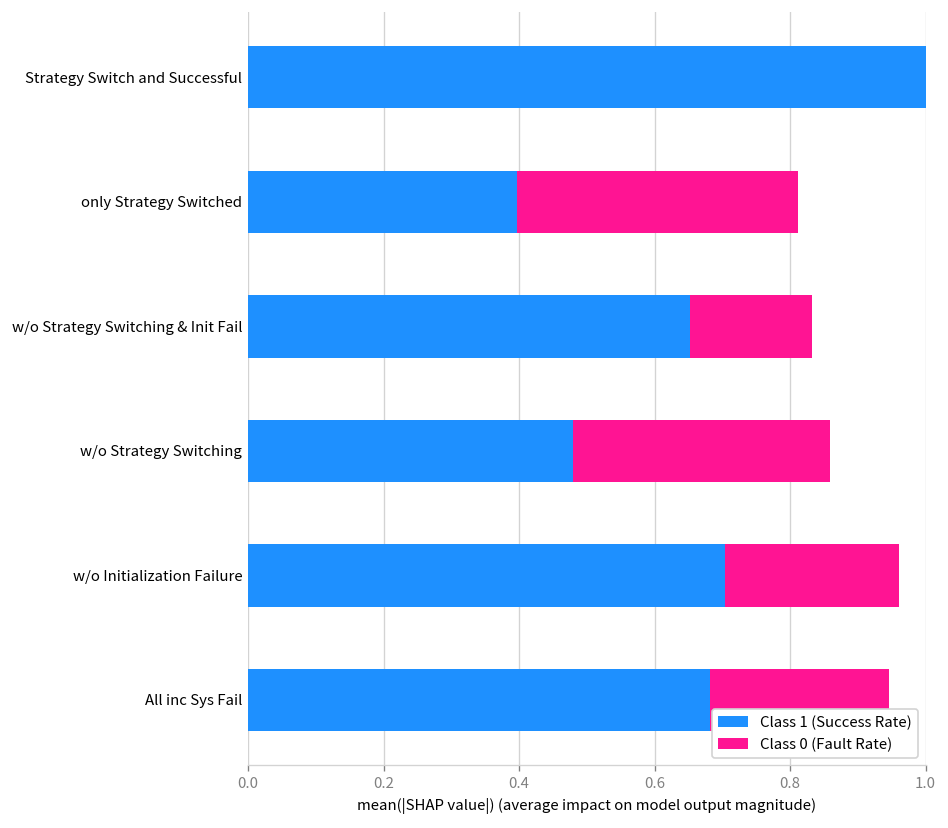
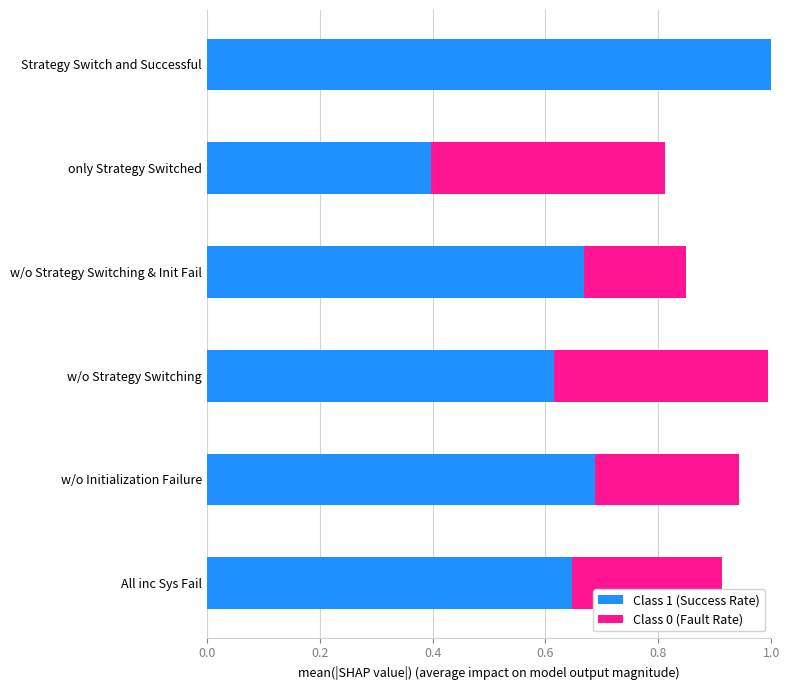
Class 1 (Success Rate), w/o Strategy Switching & Init Fail: 0.65 -> 0.67
Class 1 (Success Rate), w/o Strategy Switching: 0.48 -> 0.61
Class 1 (Success Rate), w/o Initialization Failure: 0.70 -> 0.69
Class 1 (Success Rate), All inc Sys Fail: 0.68 -> 0.65
